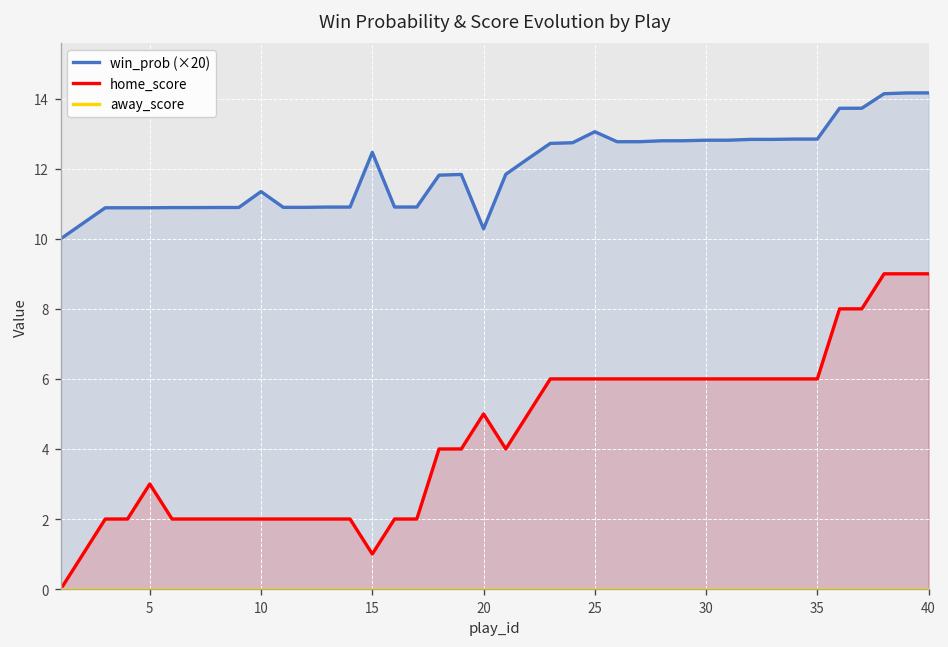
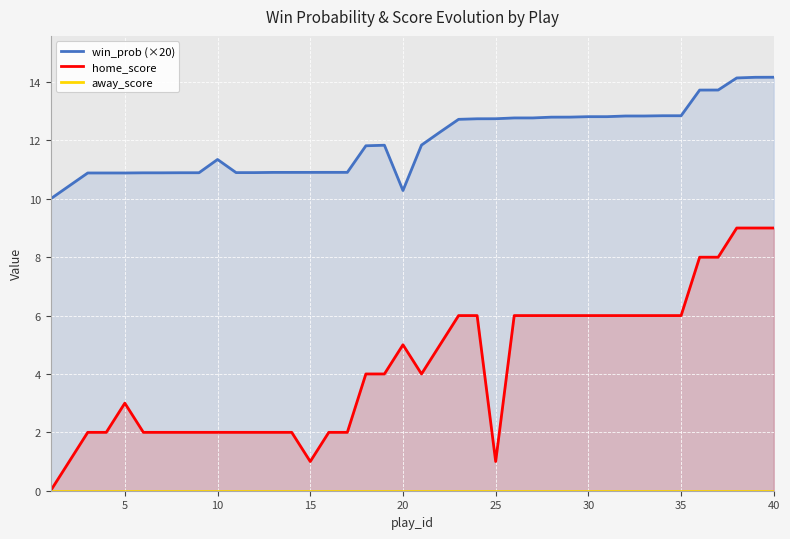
win_prob (×20), 15: 12.5 -> 10.9
win_prob (×20), 25: 13.1 -> 12.7
home_score, 25: 6 -> 1
